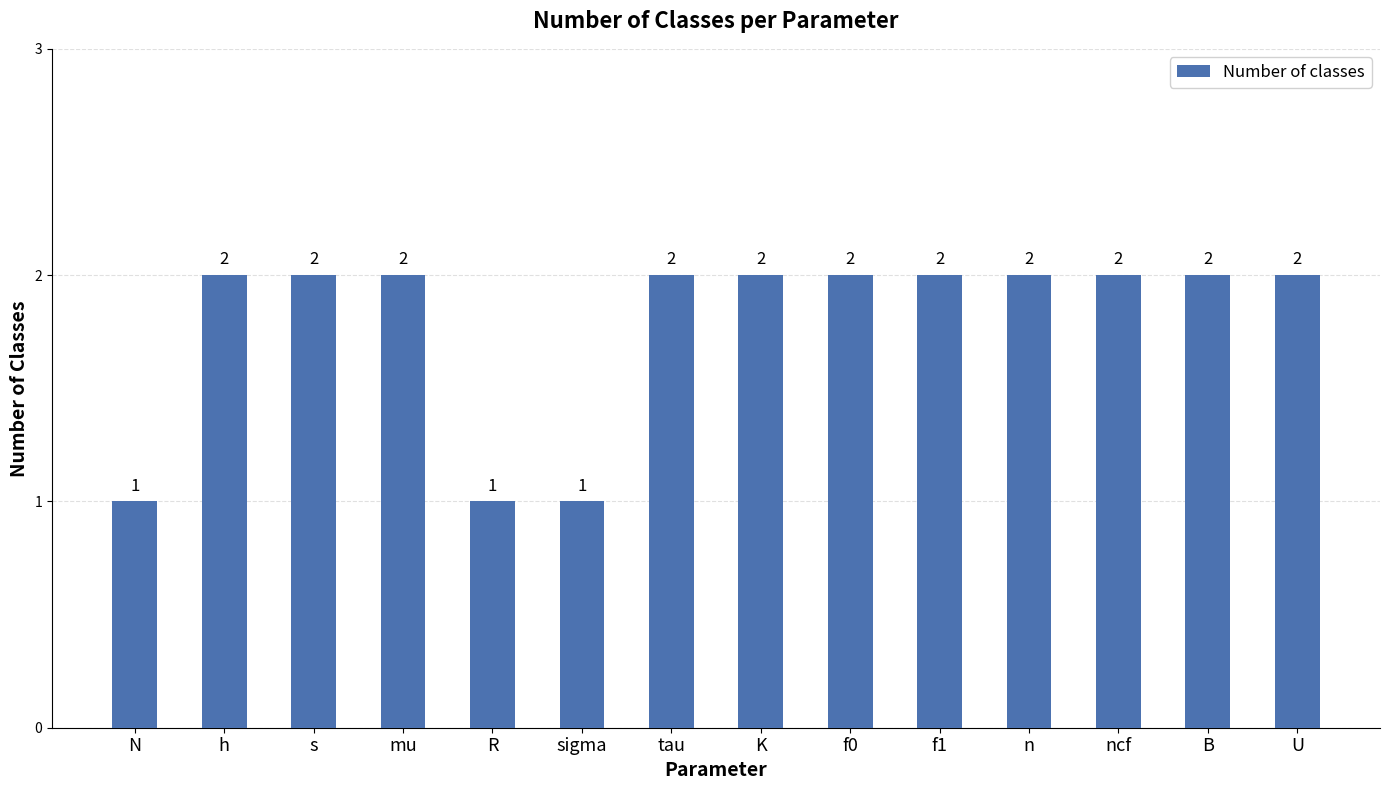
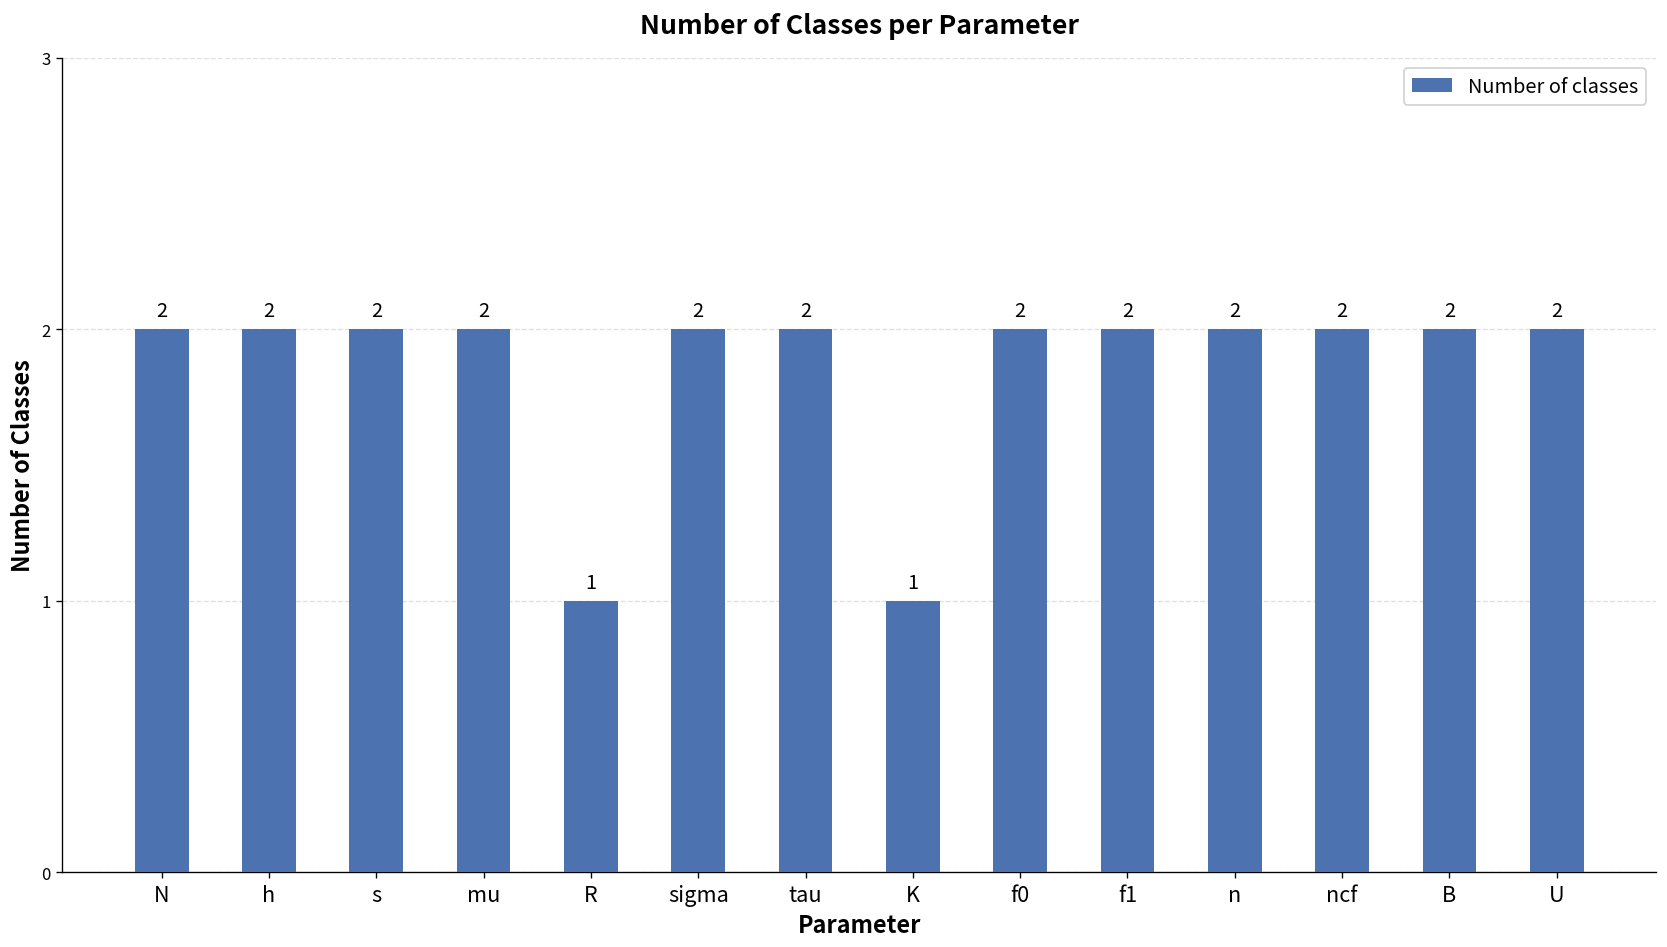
N: 1 -> 2
sigma: 1 -> 2
K: 2 -> 1
